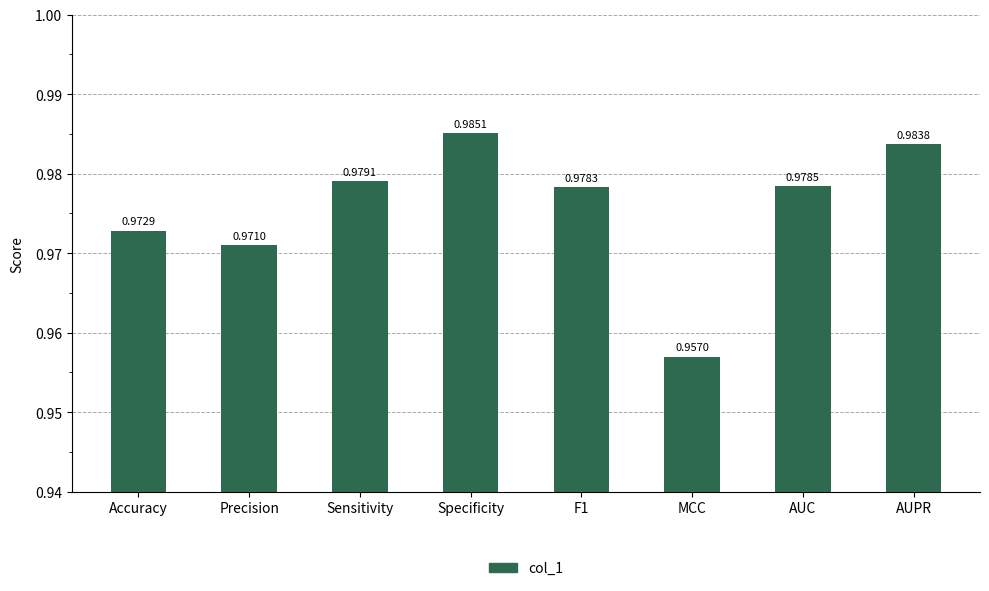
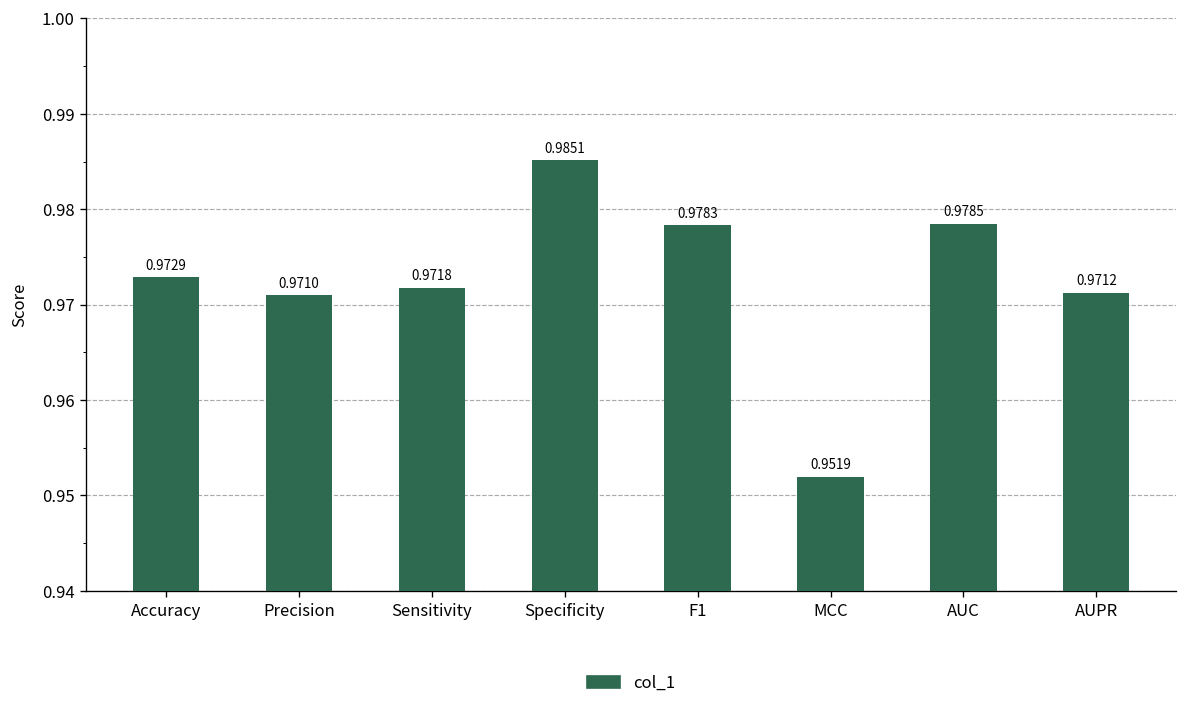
Sensitivity: 0.9791 -> 0.9718
MCC: 0.9570 -> 0.9519
AUPR: 0.9838 -> 0.9712
